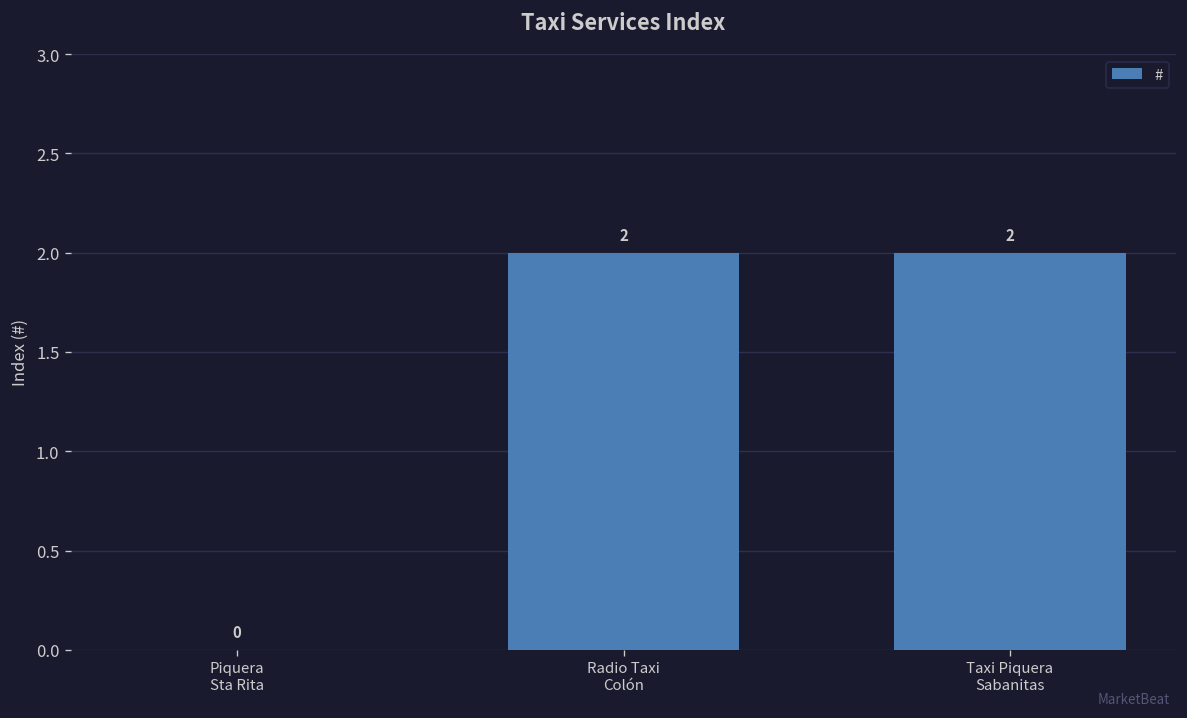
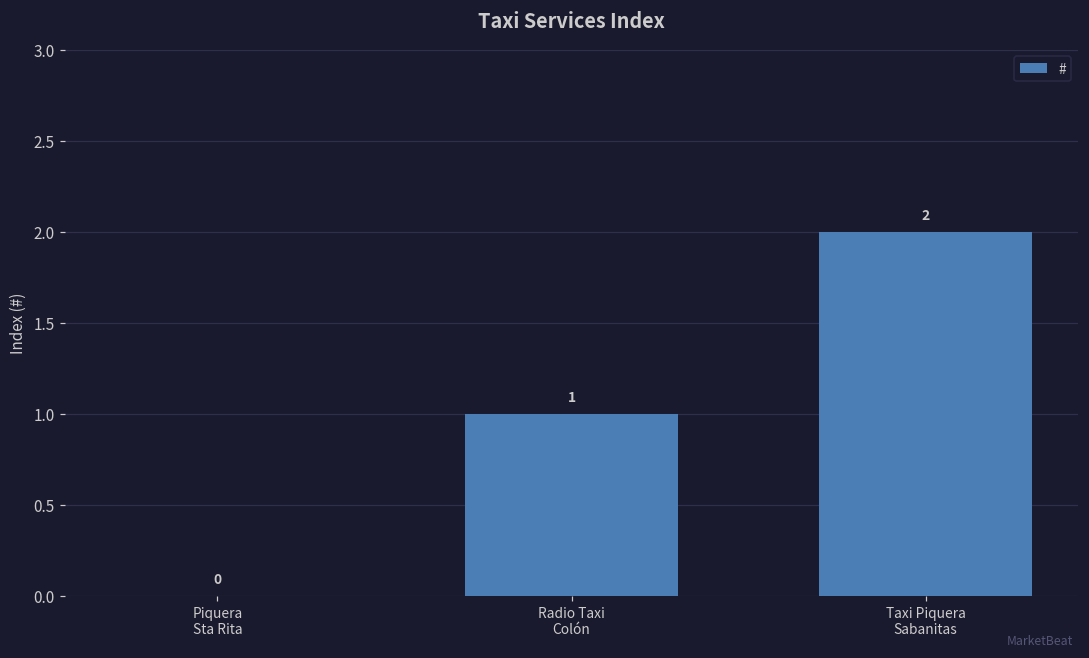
Radio Taxi Colón: 2 -> 1
